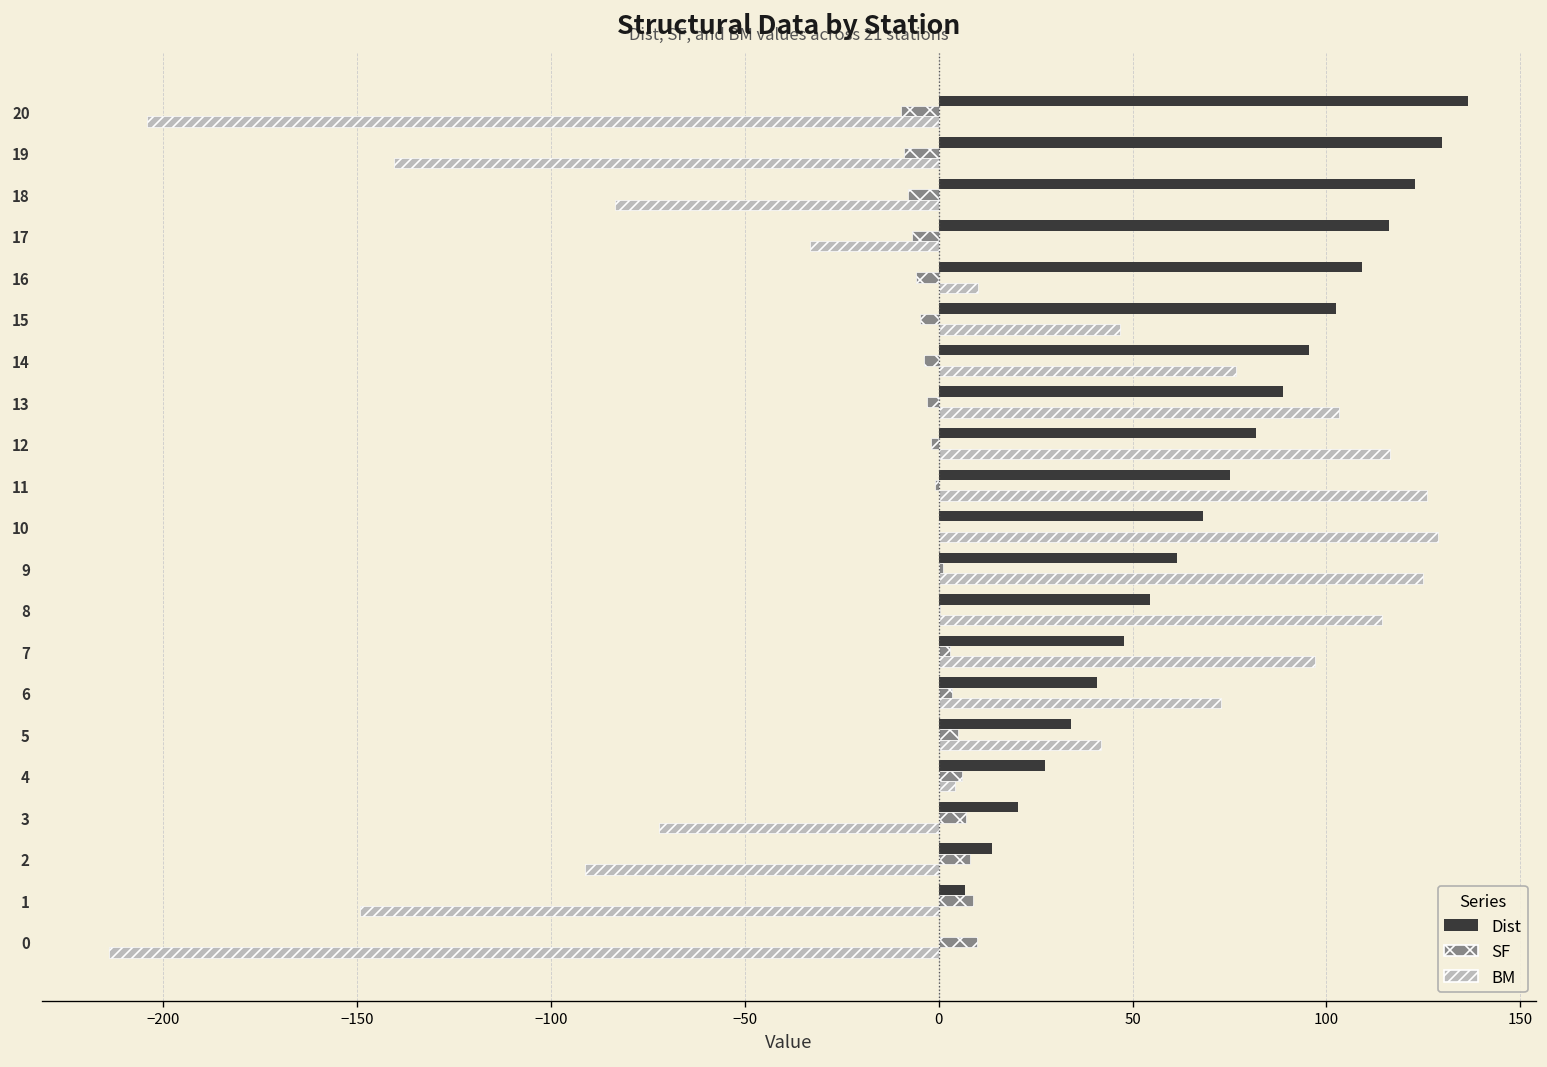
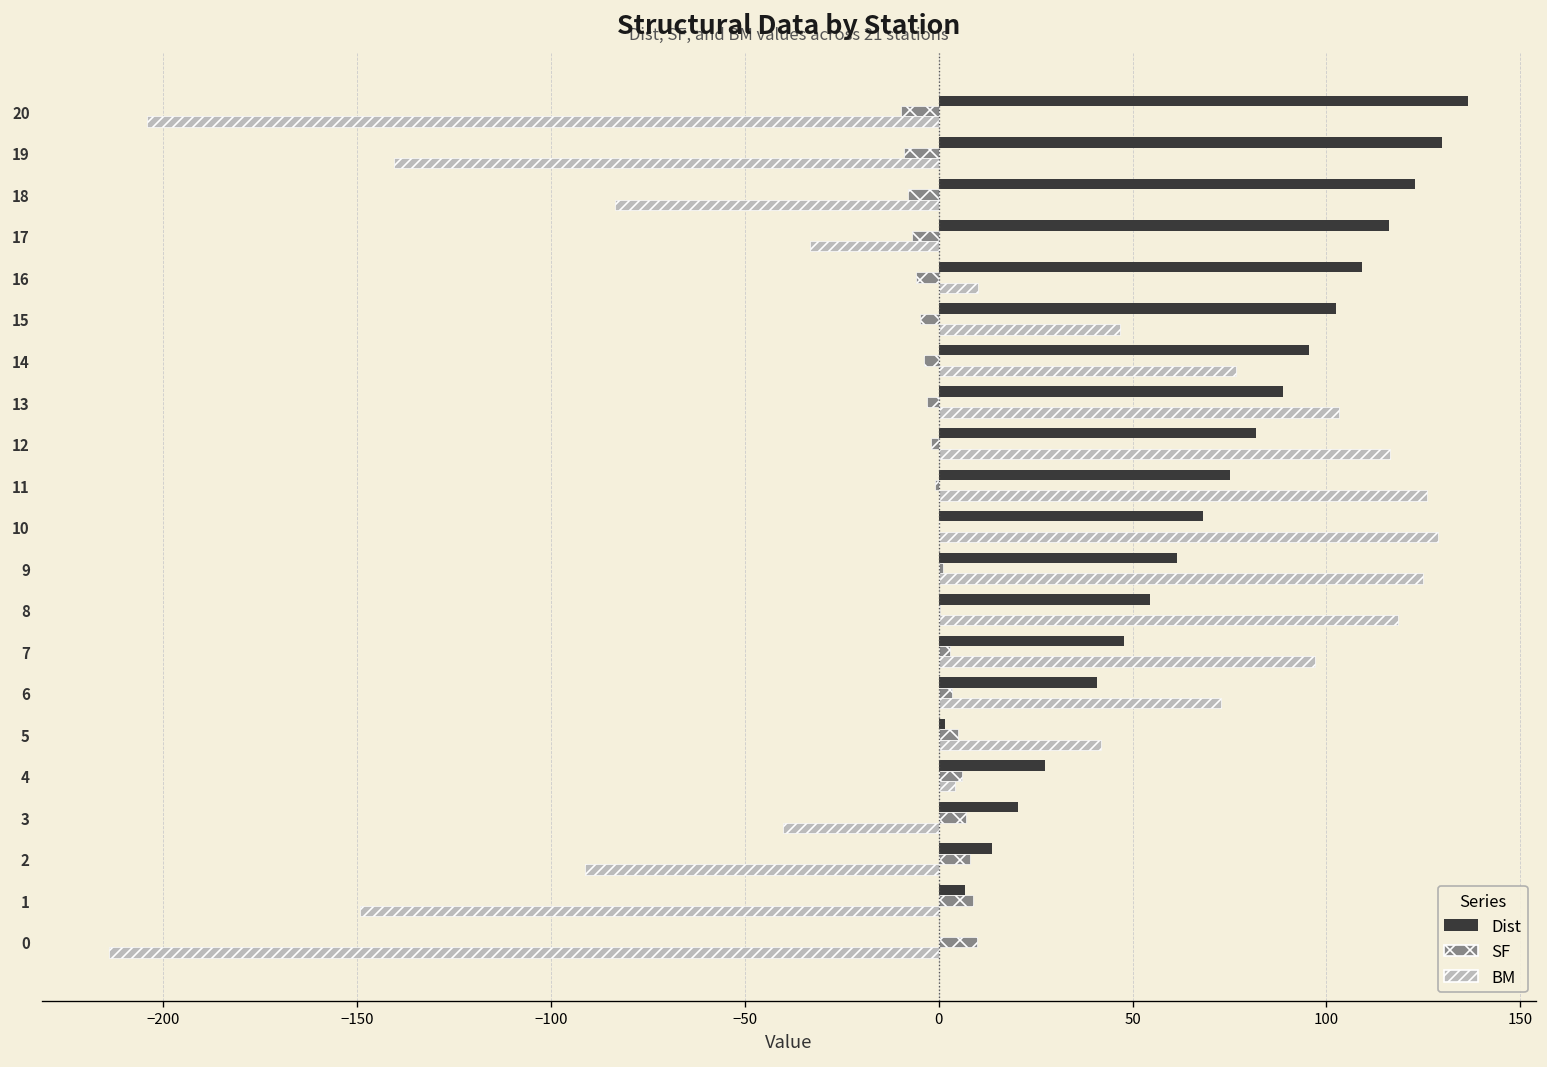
BM, 8: 114 -> 118
Dist, 5: 34 -> 2
BM, 3: -72 -> -40
